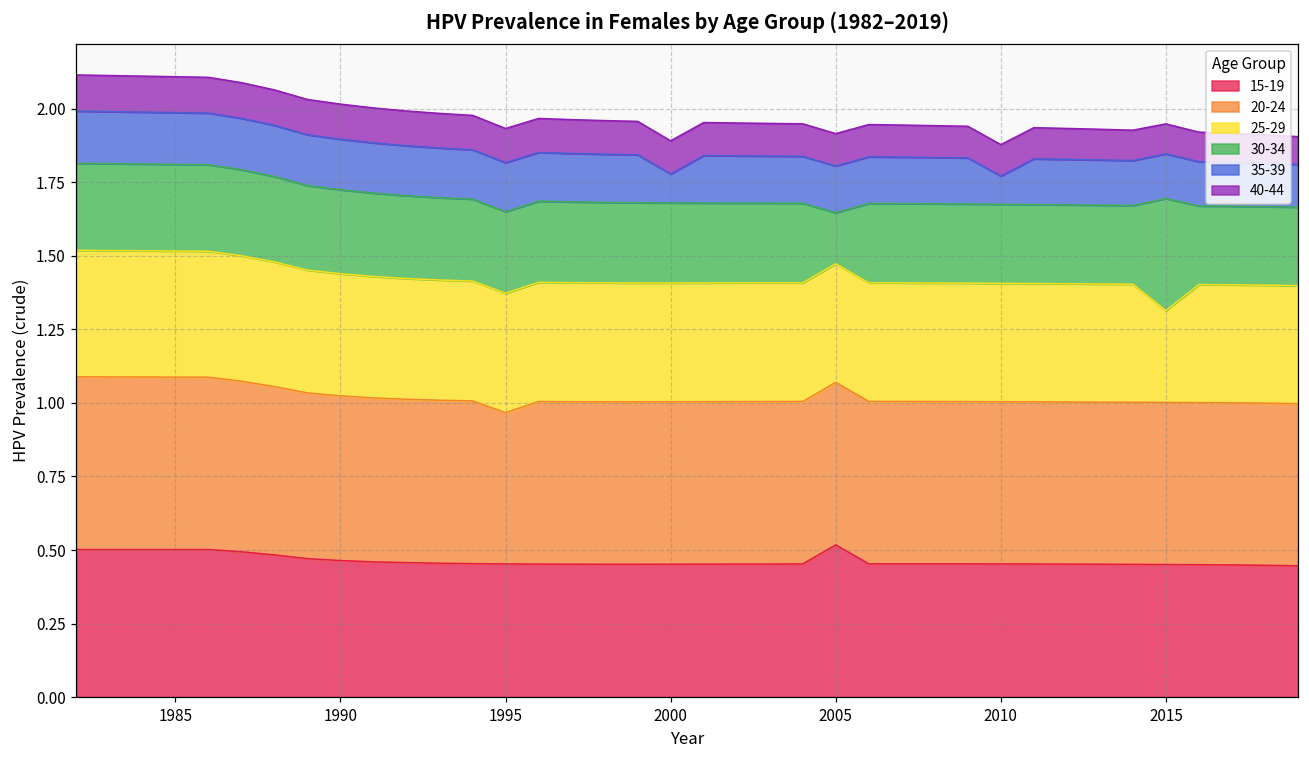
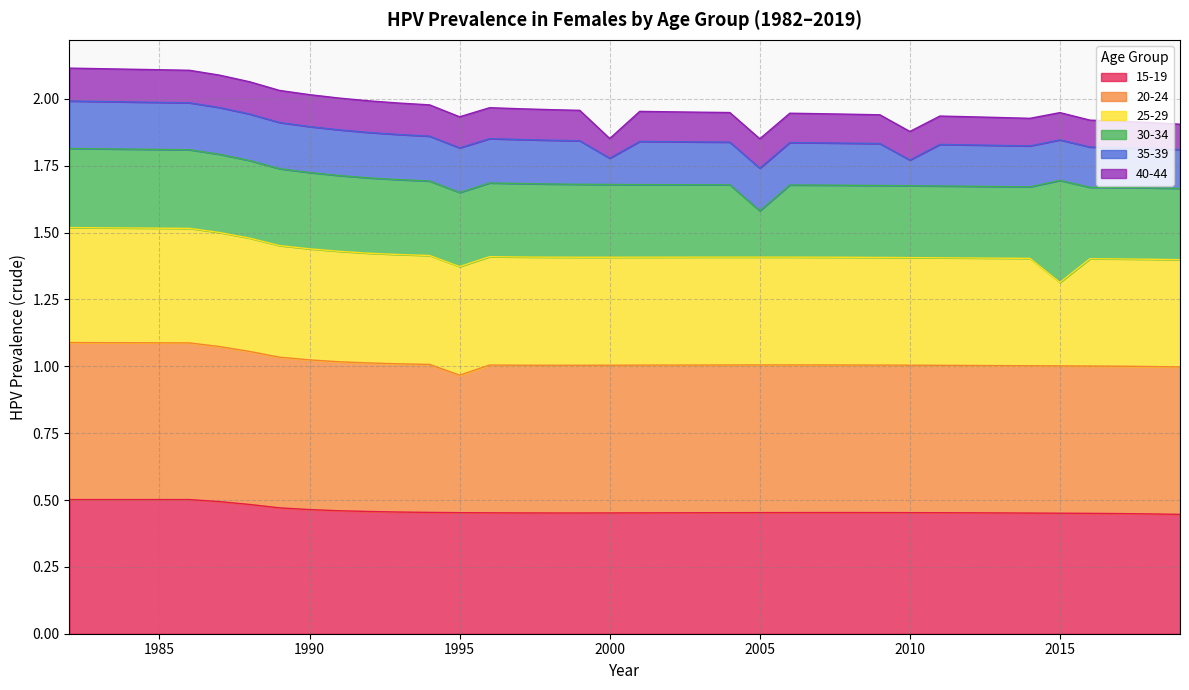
40-44, 2000: 0.11 -> 0.07
15-19, 2005: 0.52 -> 0.45
